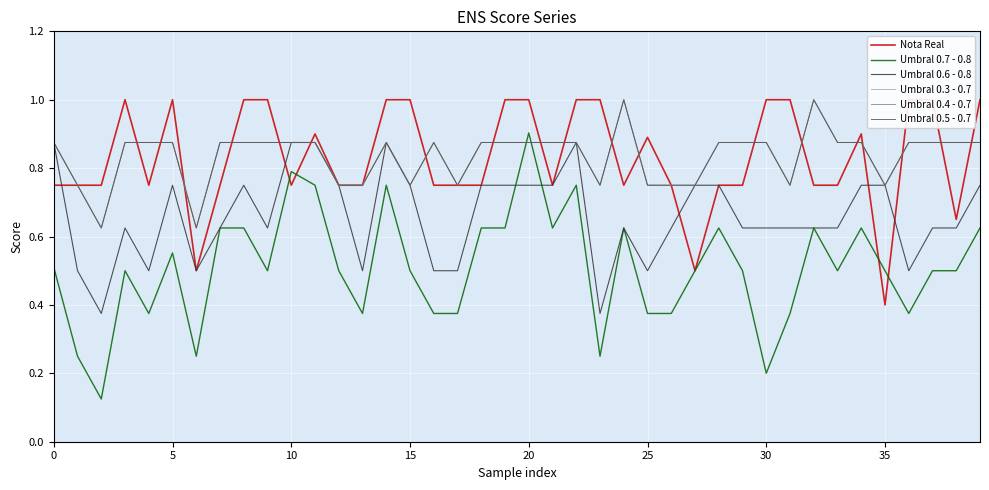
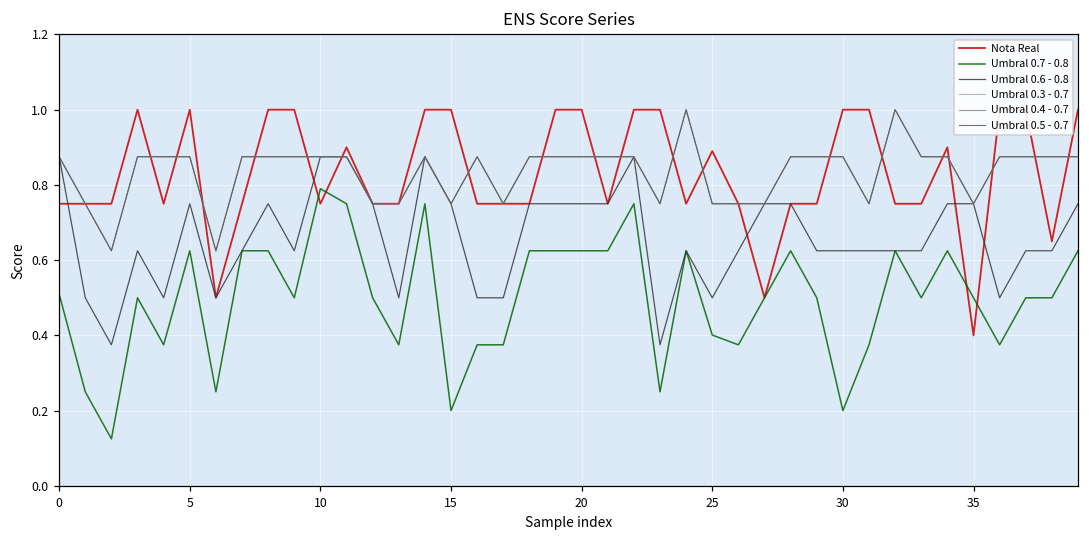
Umbral 0.7 - 0.8, 5: 0.55 -> 0.63
Umbral 0.7 - 0.8, 15: 0.5 -> 0.2
Umbral 0.7 - 0.8, 20: 0.90 -> 0.63
Umbral 0.7 - 0.8, 25: 0.38 -> 0.40
